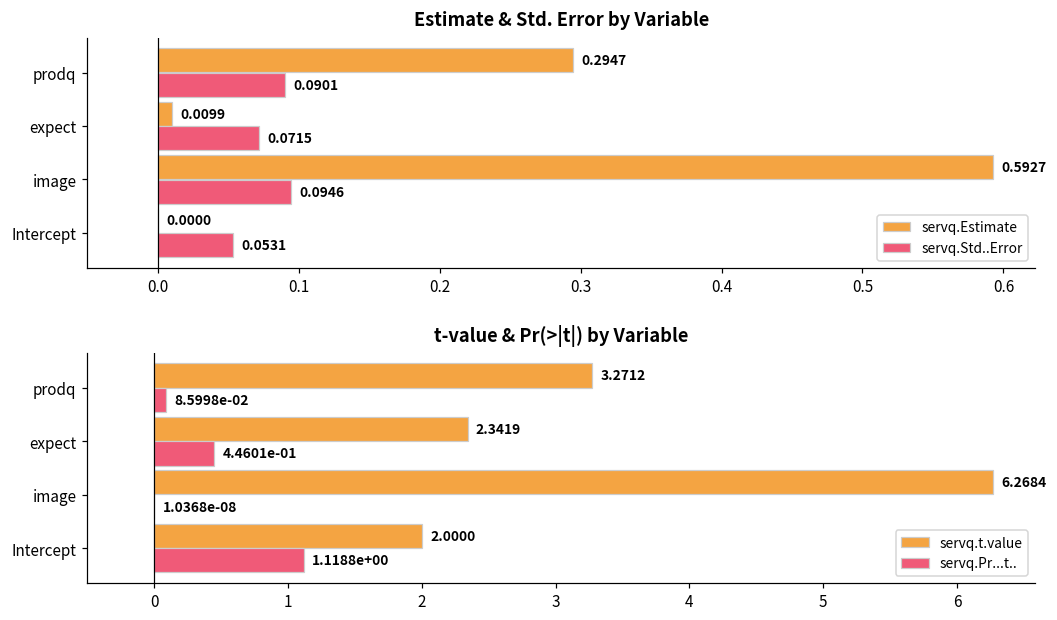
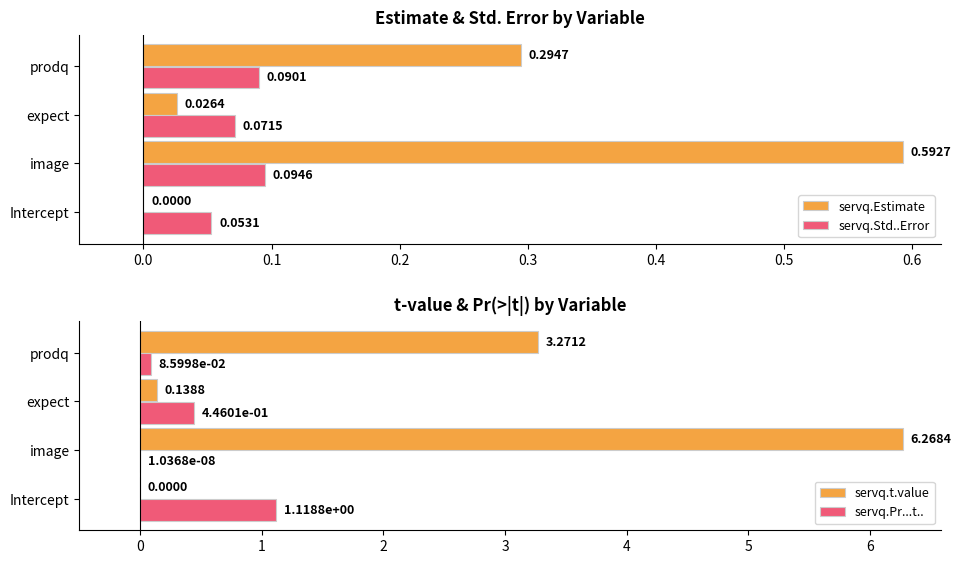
Estimate & Std. Error by Variable, servq.Estimate, expect: 0.0099 -> 0.0264
t-value & Pr(>|t|) by Variable, servq.t.value, expect: 2.3419 -> 0.1388
t-value & Pr(>|t|) by Variable, servq.t.value, Intercept: 2.0000 -> 0.0000
